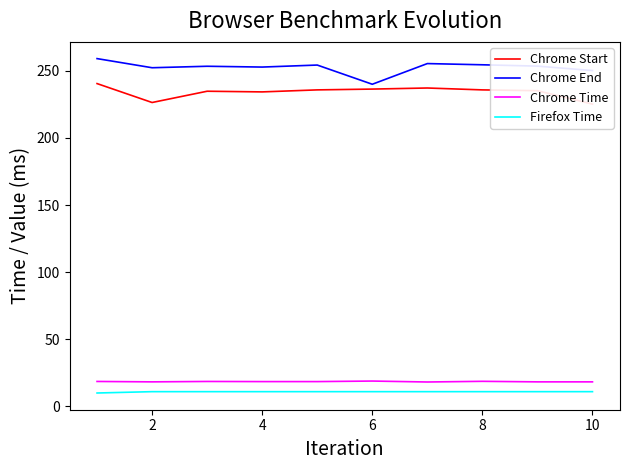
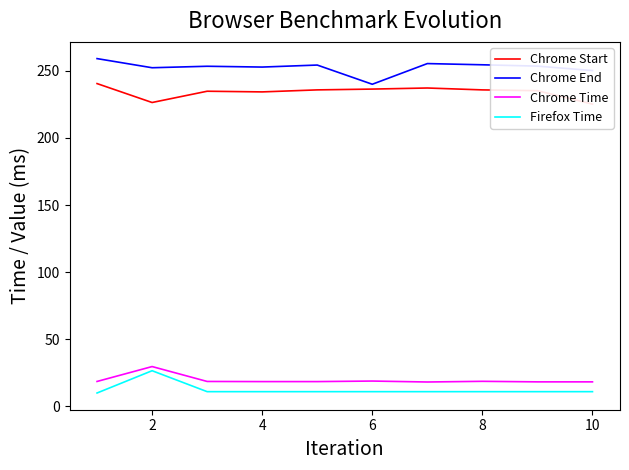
Chrome Time, 2: 18 -> 30
Firefox Time, 2: 11 -> 27
